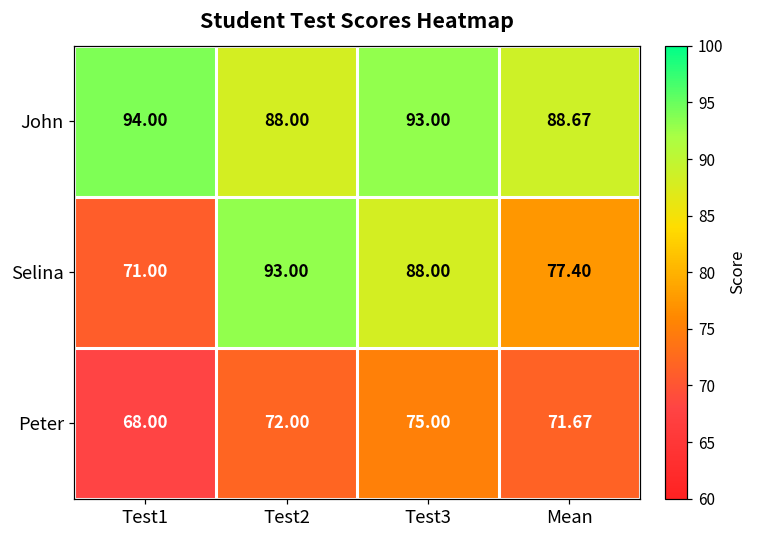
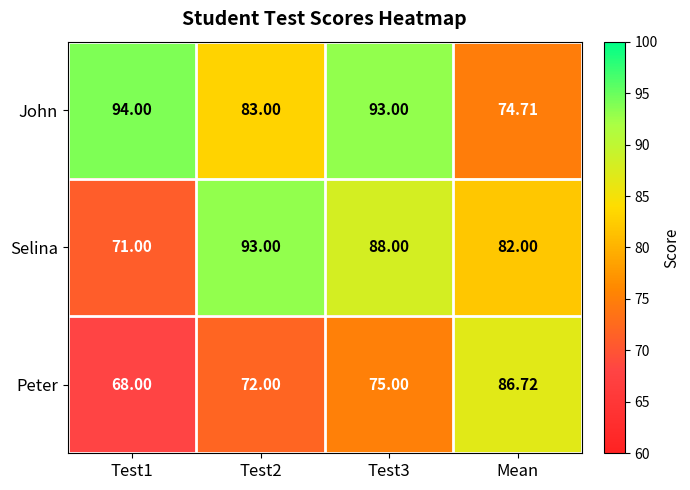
John, Test2: 88.00 -> 83.00
John, Mean: 88.67 -> 74.71
Selina, Mean: 77.40 -> 82.00
Peter, Mean: 71.67 -> 86.72
